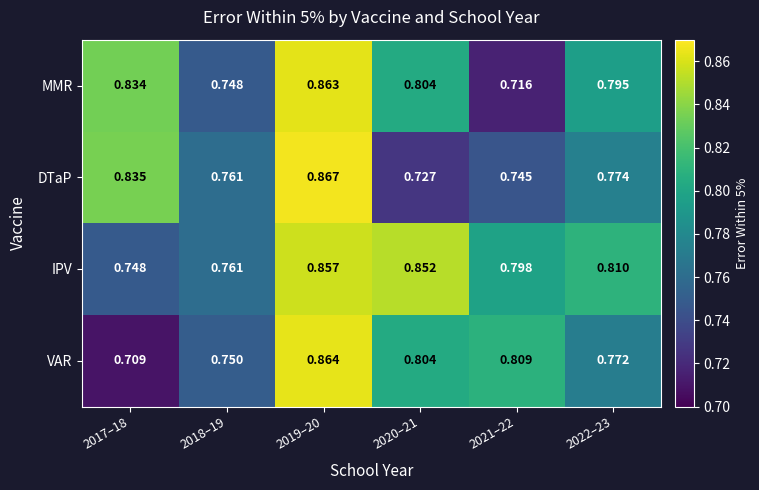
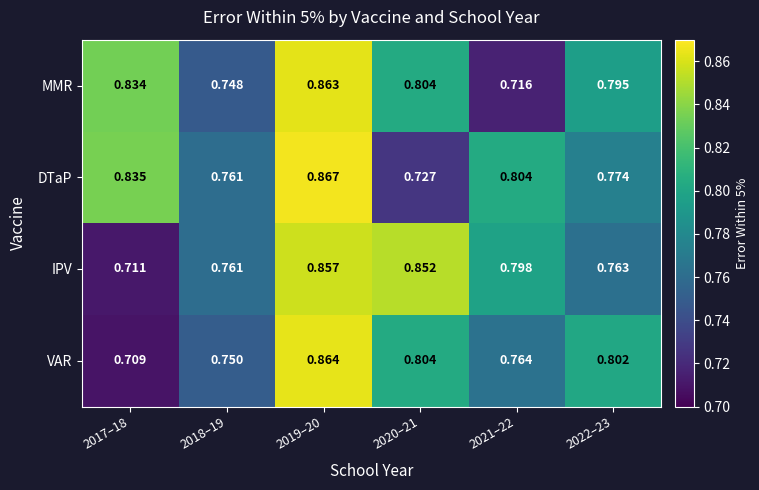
DTaP, 2021–22: 0.745 -> 0.804
IPV, 2017–18: 0.748 -> 0.711
IPV, 2022–23: 0.810 -> 0.763
VAR, 2021–22: 0.809 -> 0.764
VAR, 2022–23: 0.772 -> 0.802
